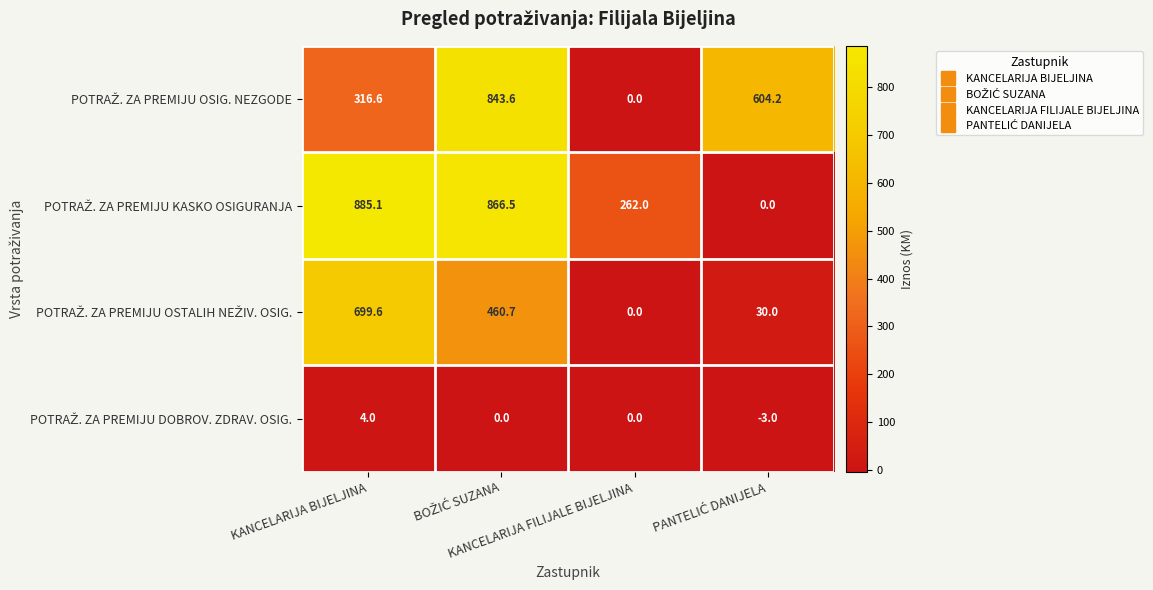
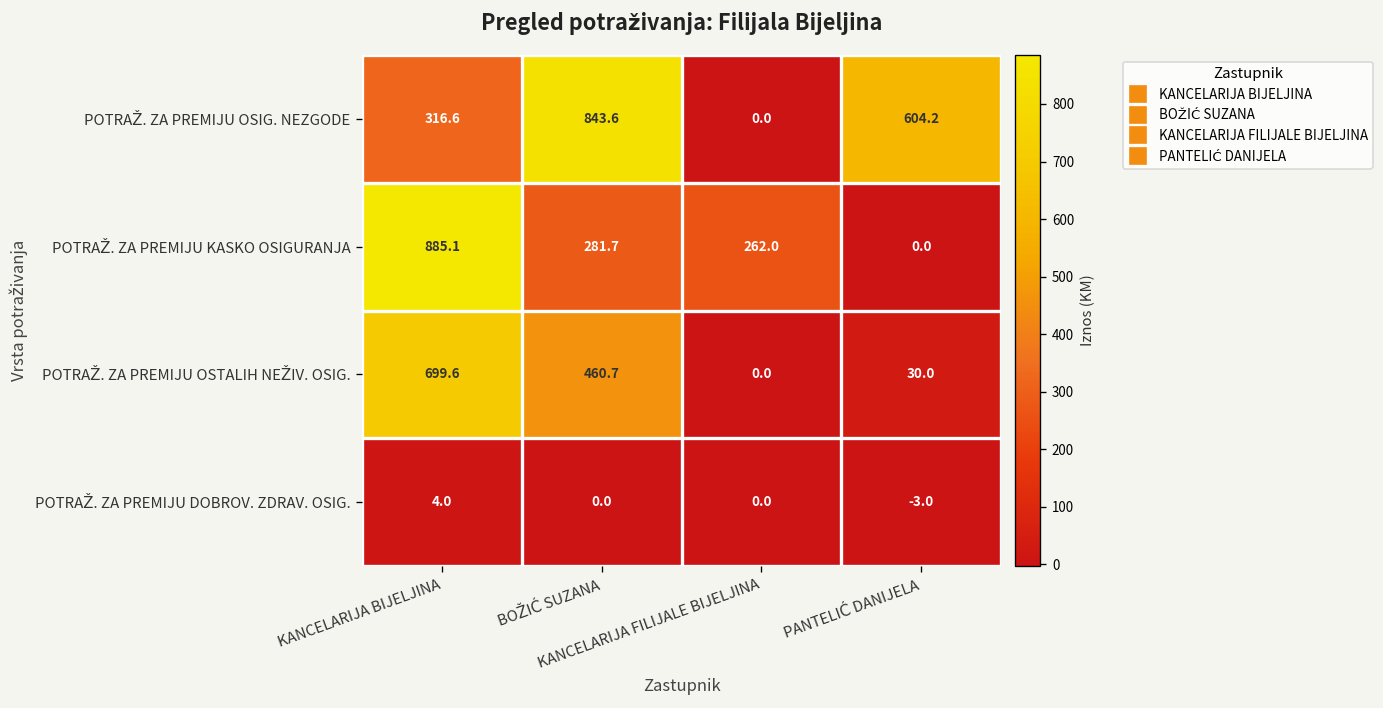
POTRAŽ. ZA PREMIJU KASKO OSIGURANJA, BOŽIĆ SUZANA: 866.5 -> 281.7
